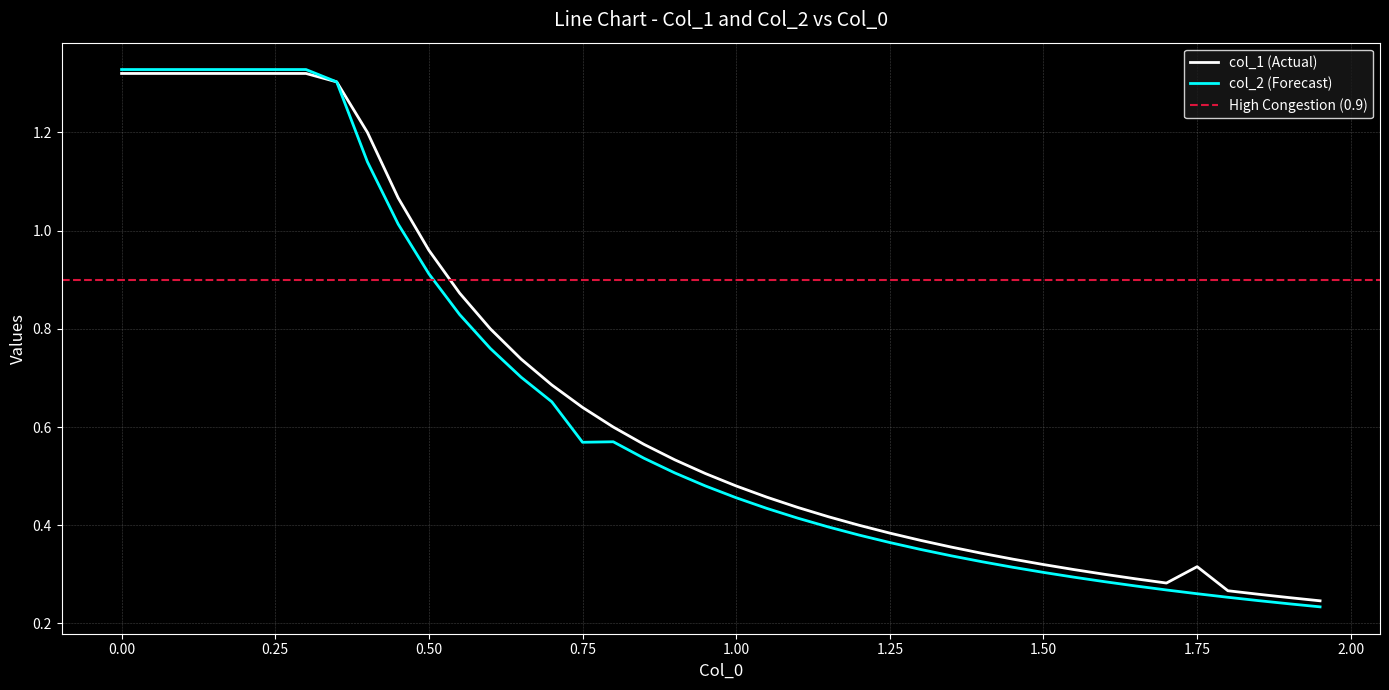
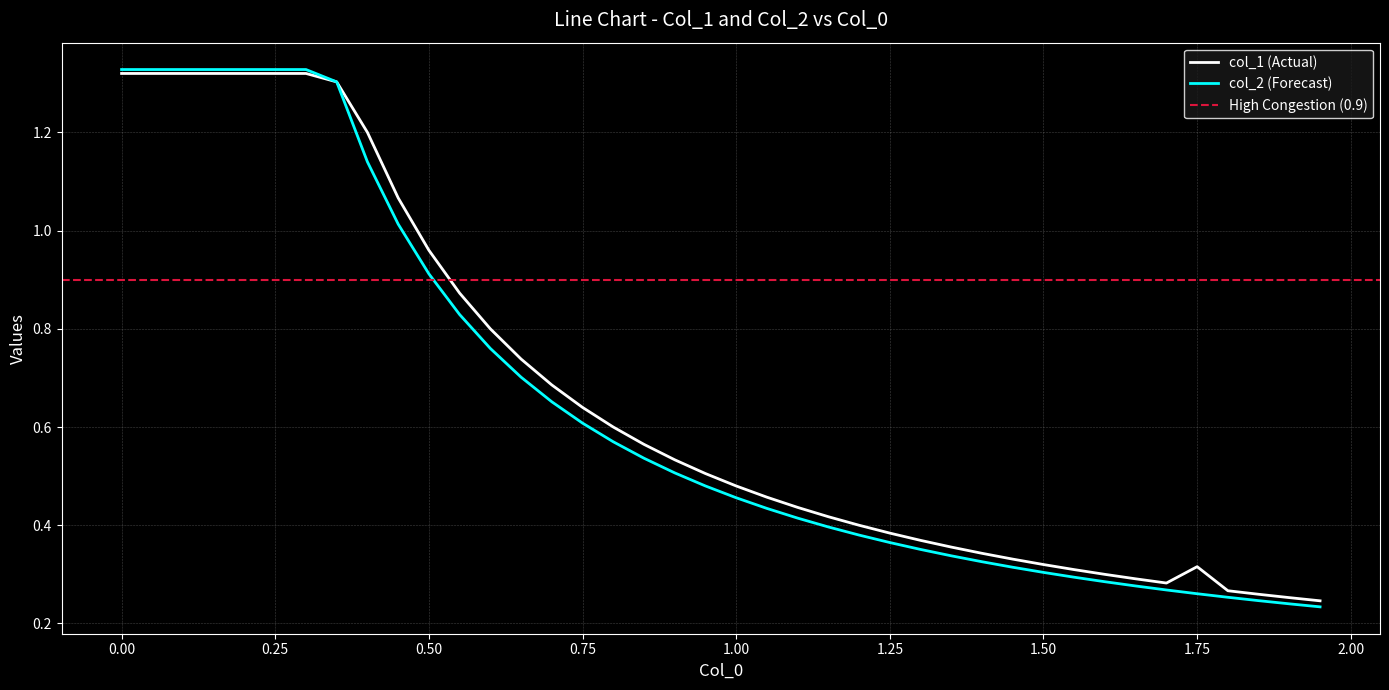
col_2 (Forecast), 0.75: 0.57 -> 0.61
